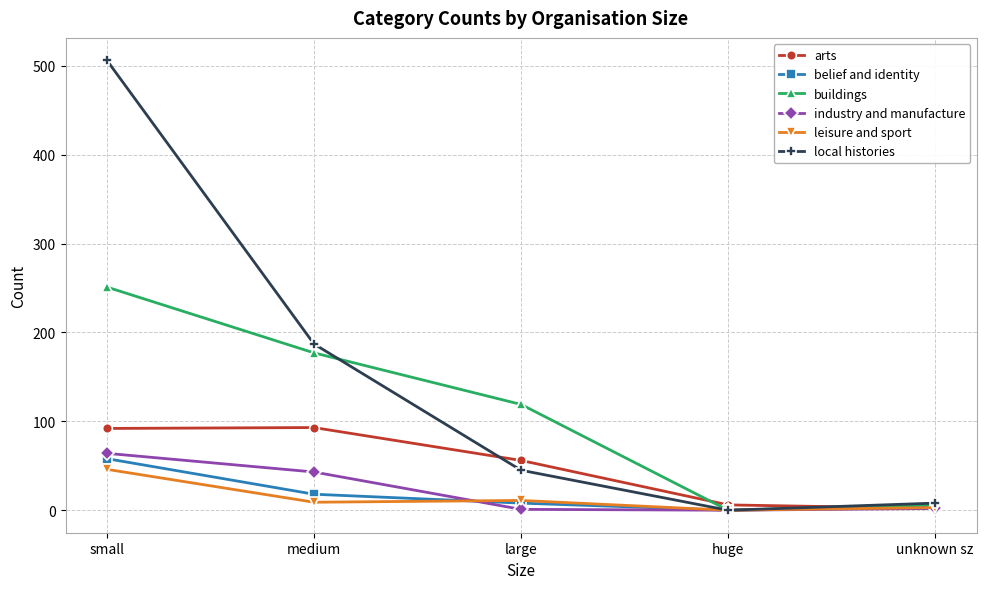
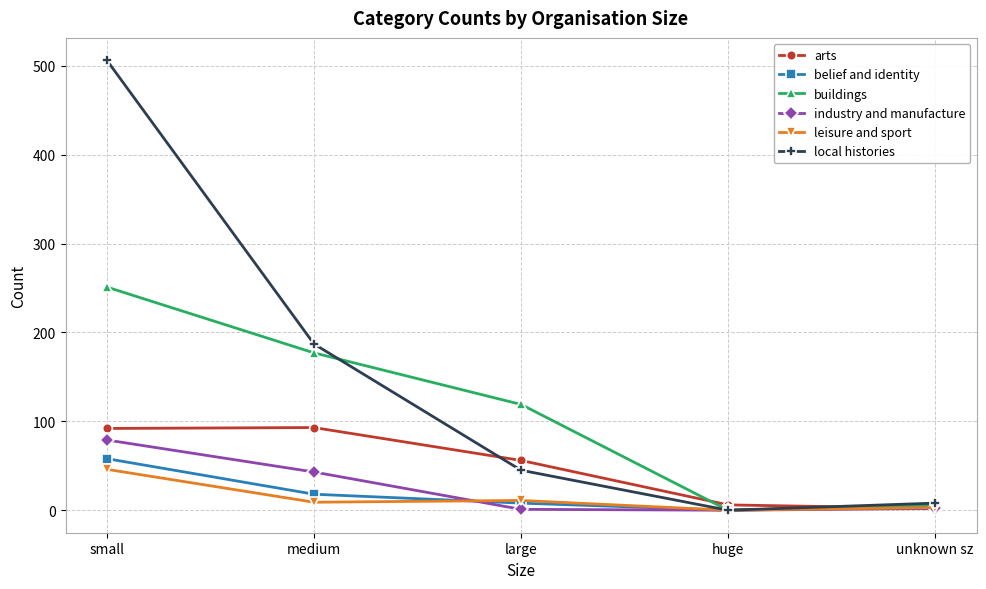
industry and manufacture, small: 60 -> 80
